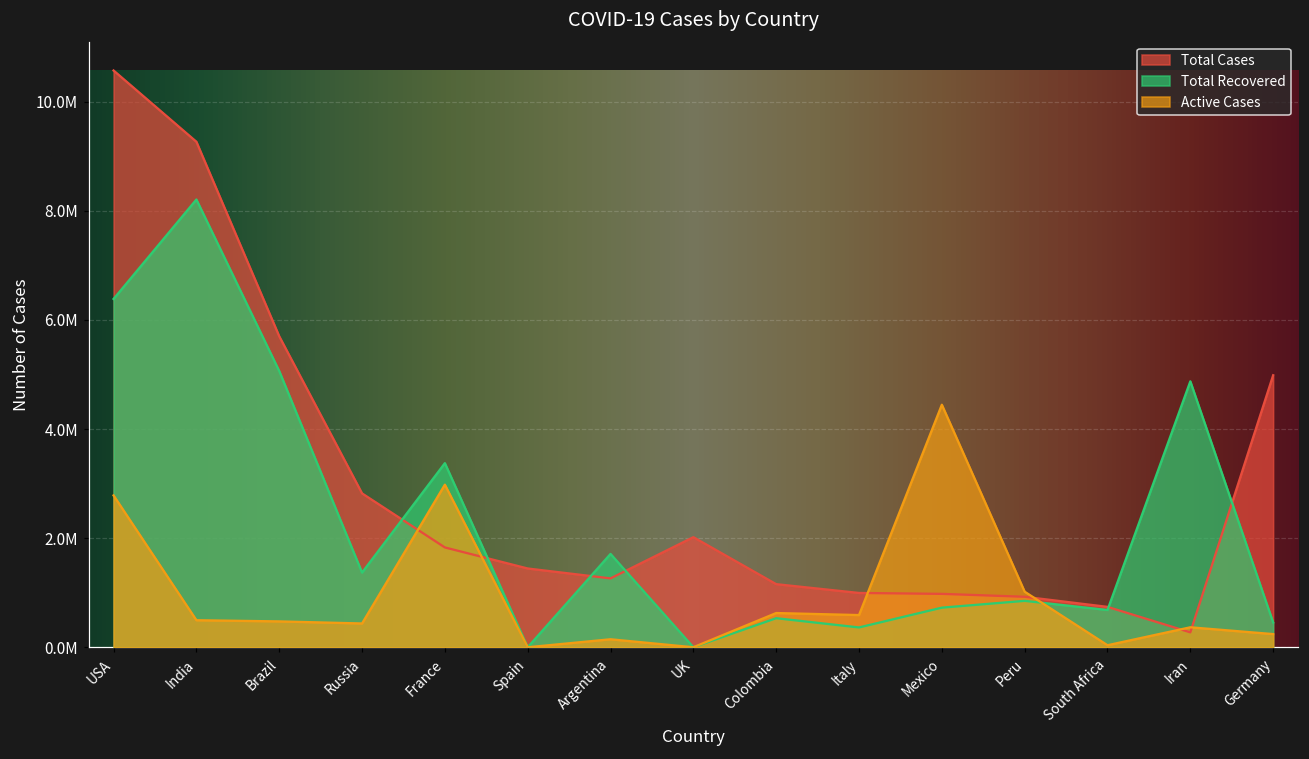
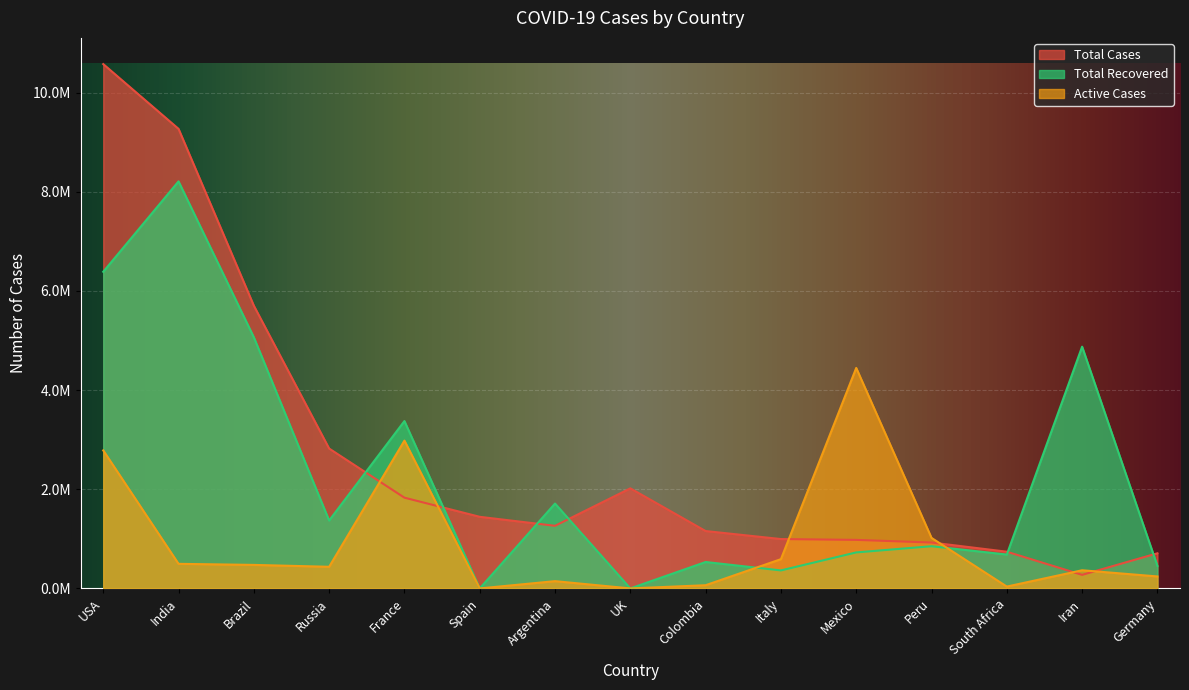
Active Cases, Colombia: 600000 -> 100000
Total Cases, Germany: 5000000 -> 700000
